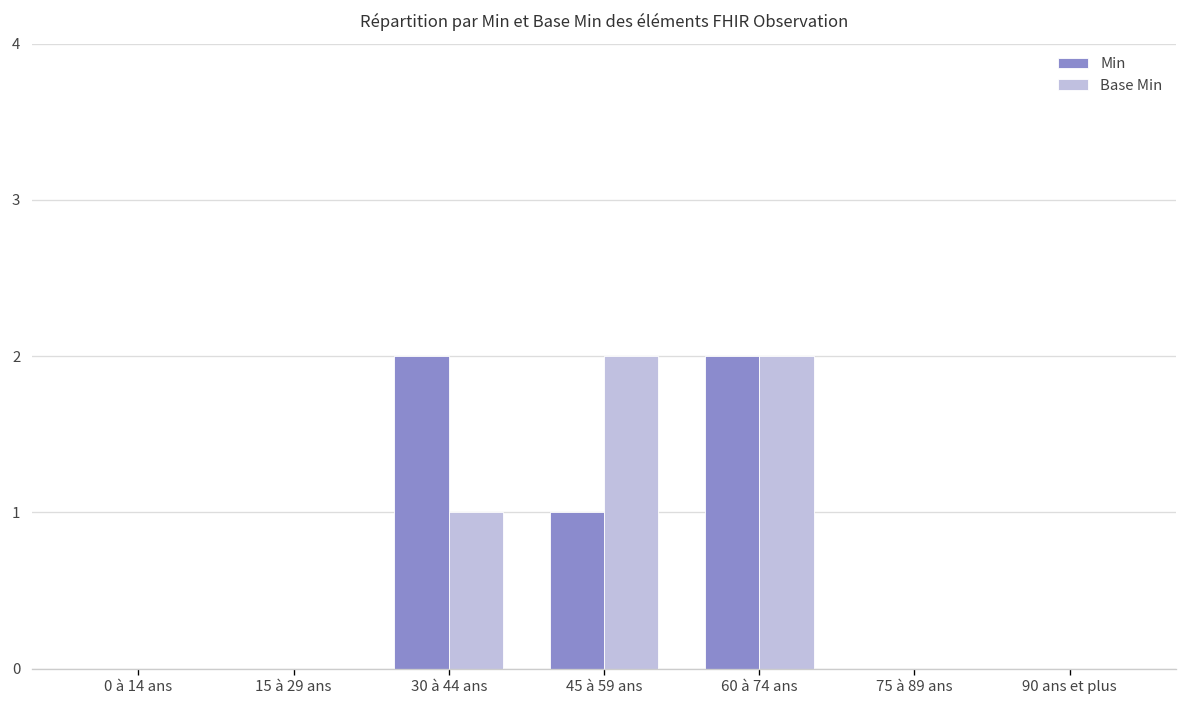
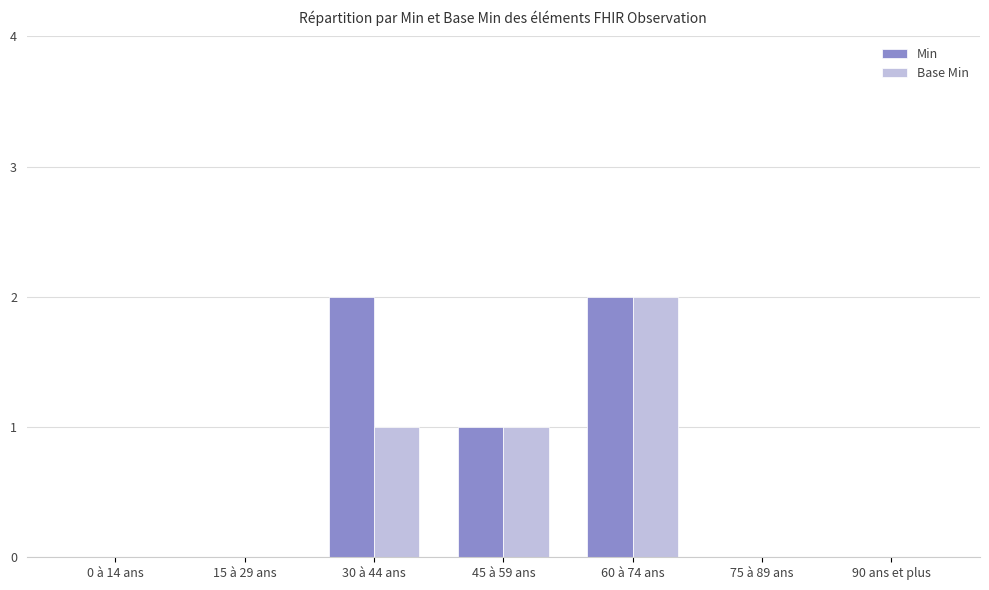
Base Min, 45 à 59 ans: 2 -> 1
